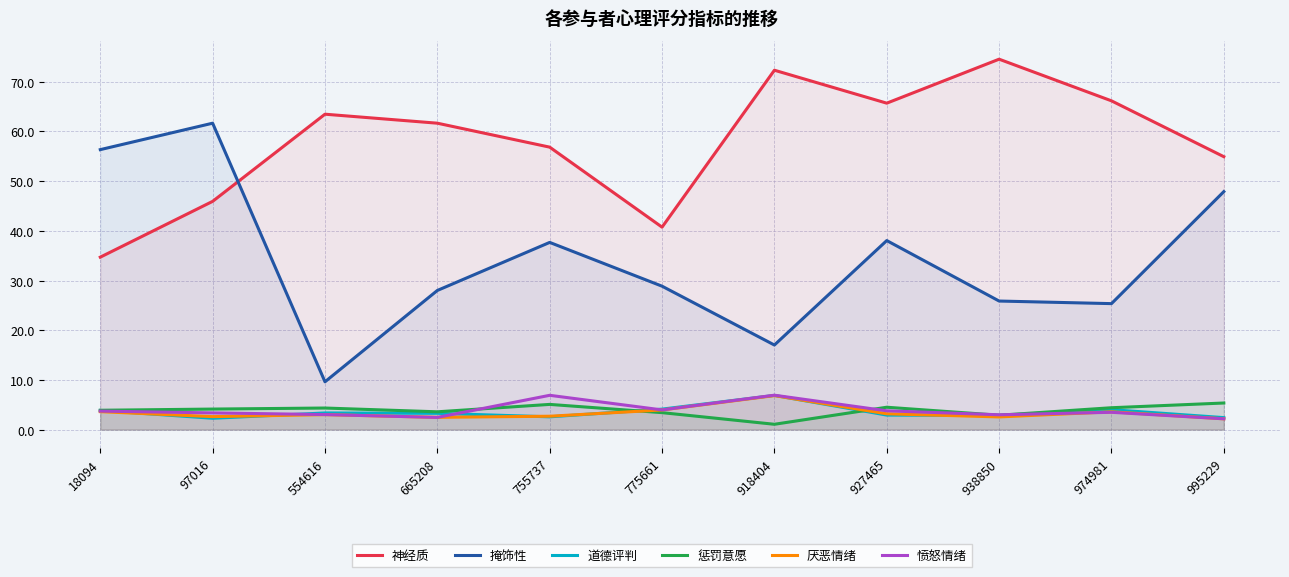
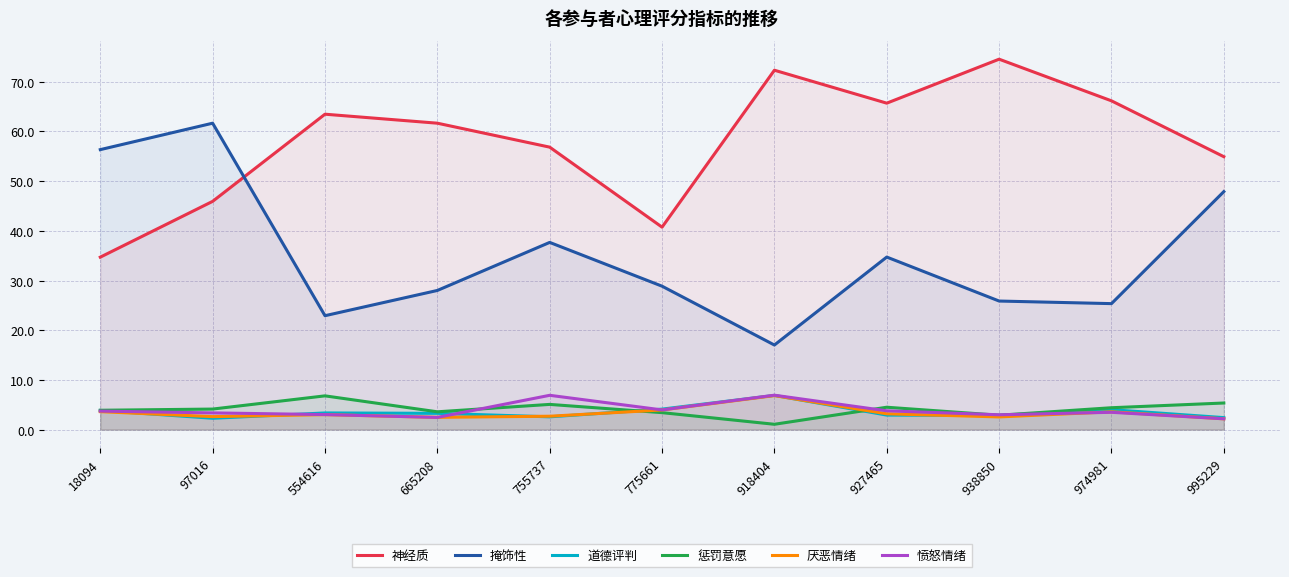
掩饰性, 554616: 10 -> 23
惩罚意愿, 554616: 4 -> 7
掩饰性, 927465: 38 -> 35
